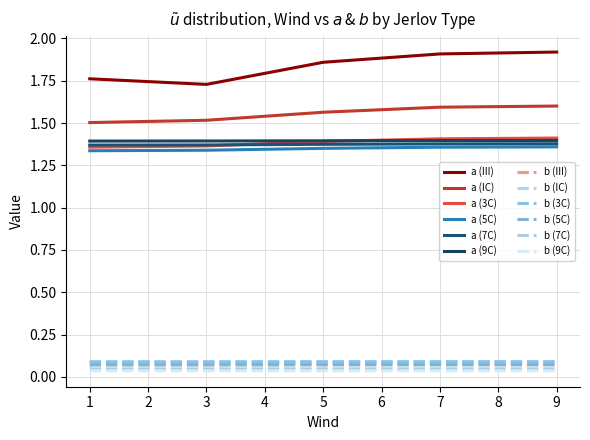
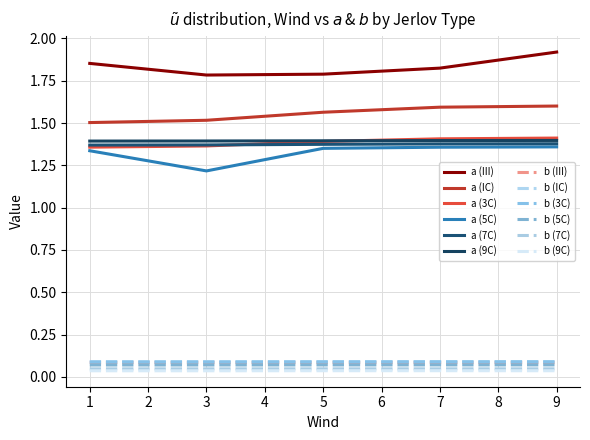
a (III), 1: 1.76 -> 1.85
a (III), 3: 1.73 -> 1.78
a (5C), 3: 1.34 -> 1.22
a (III), 5: 1.86 -> 1.79
a (III), 7: 1.91 -> 1.82
